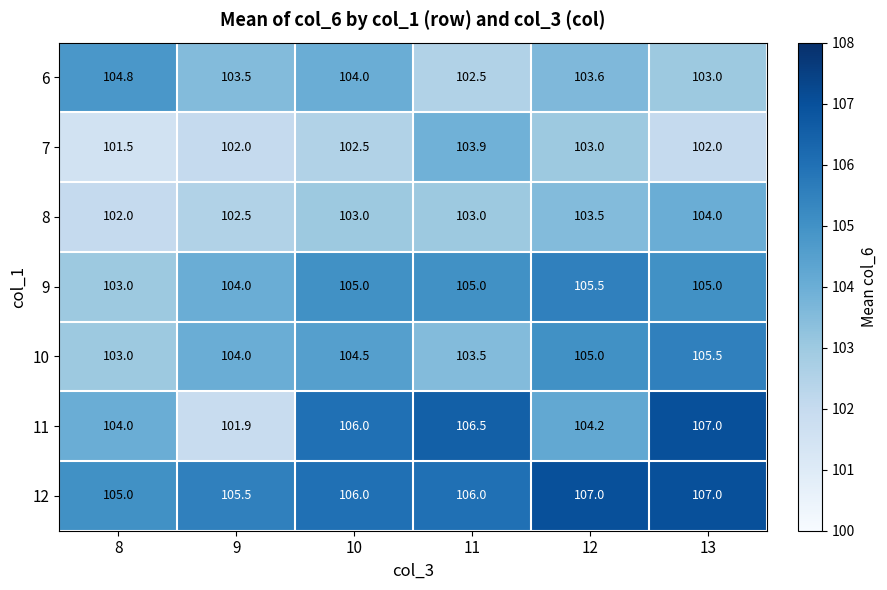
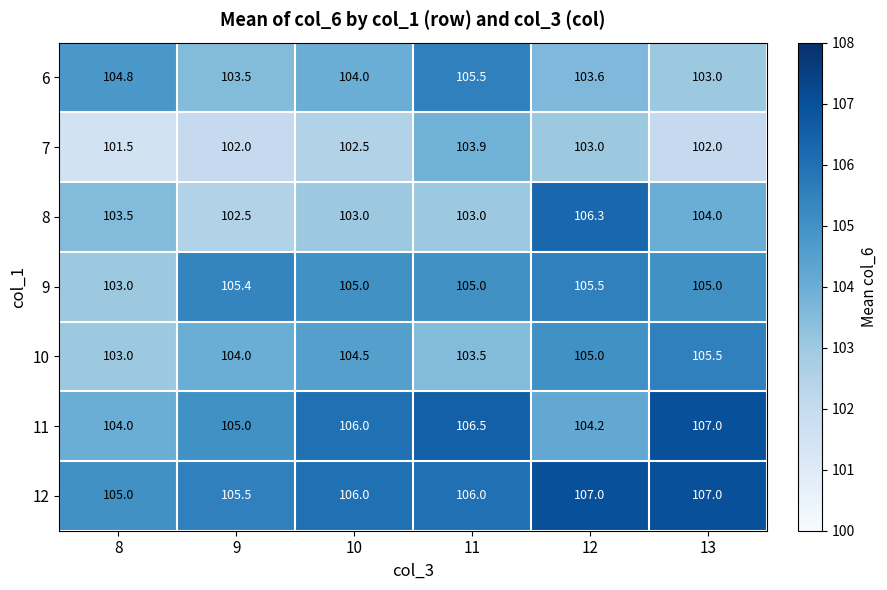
6, 11: 102.5 -> 105.5
8, 8: 102.0 -> 103.5
8, 12: 103.5 -> 106.3
9, 9: 104.0 -> 105.4
11, 9: 101.9 -> 105.0
